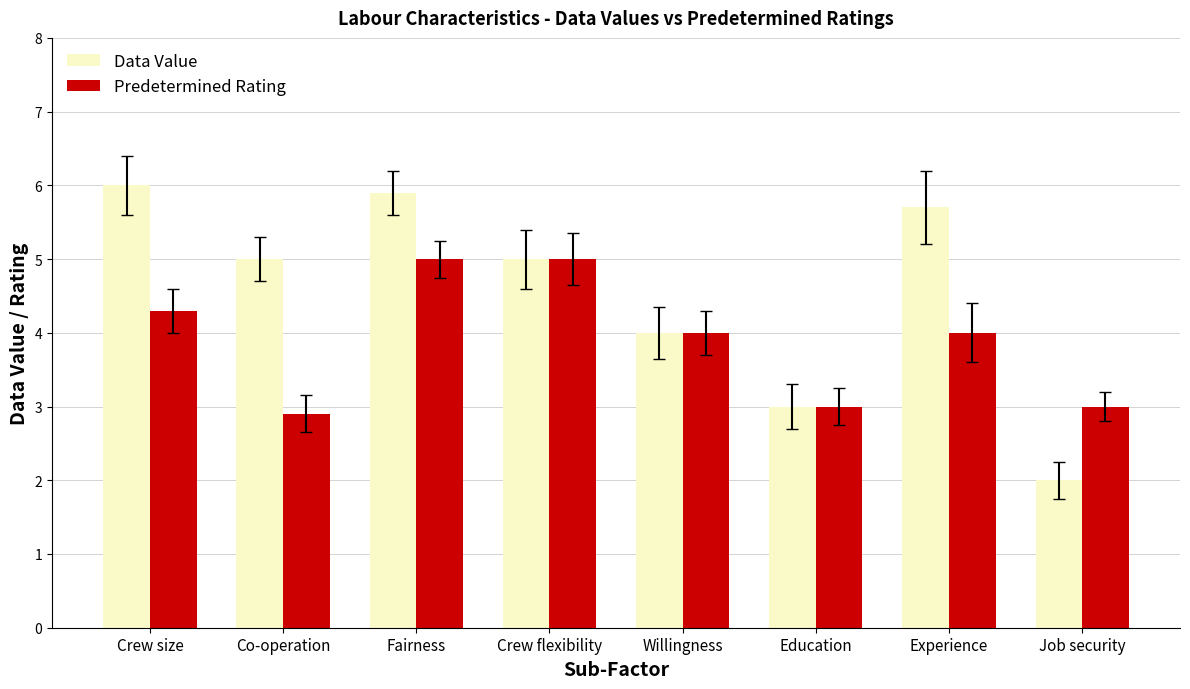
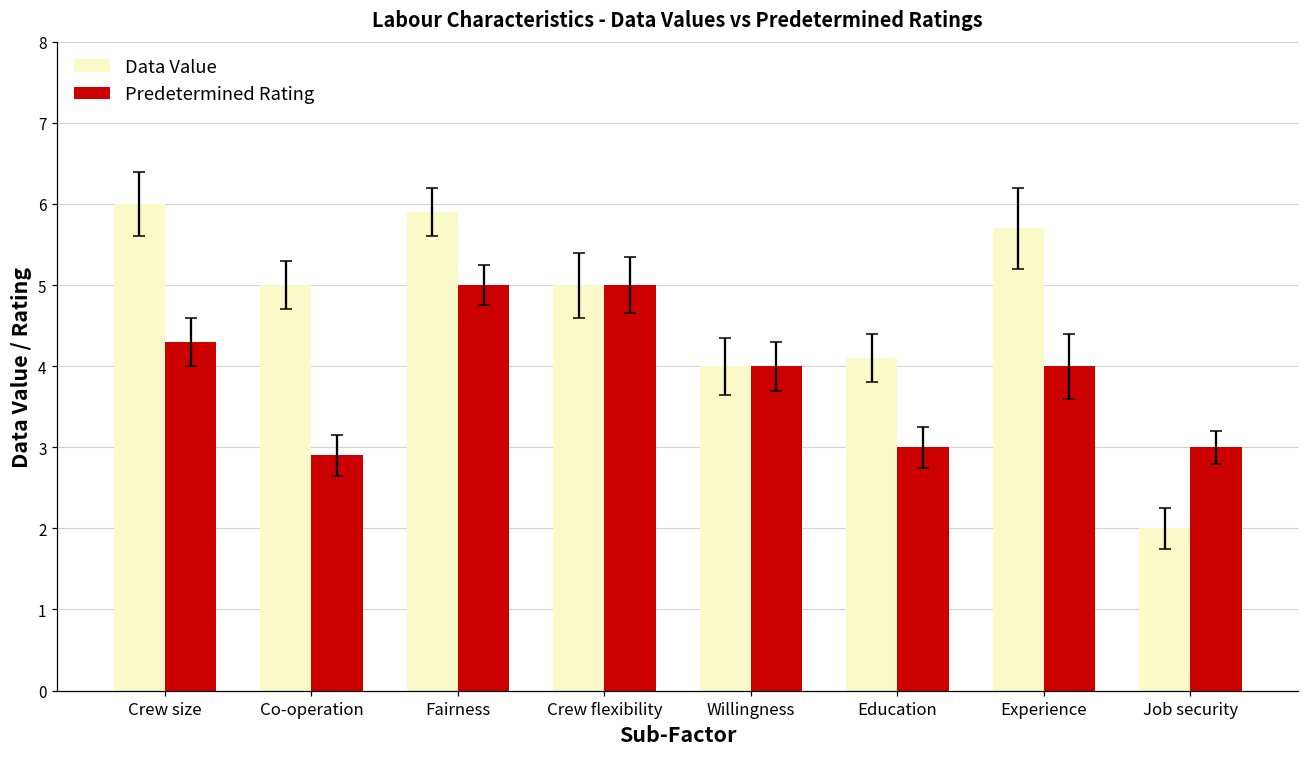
Data Value, Education: 3.0 -> 4.1
